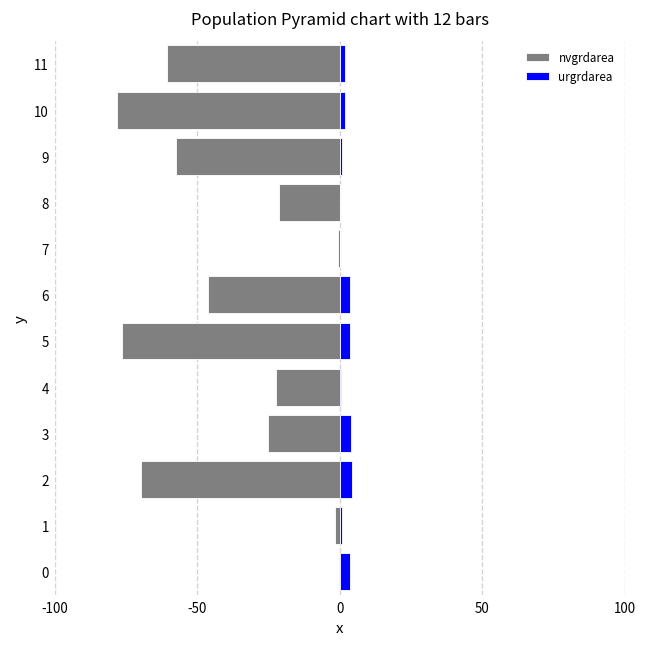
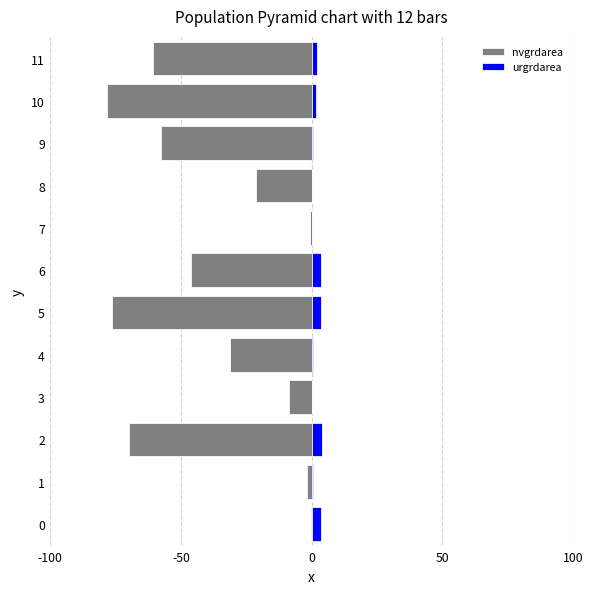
nvgrdarea, 4: -22 -> -31
nvgrdarea, 3: -25 -> -8
urgrdarea, 3: 4 -> 0
